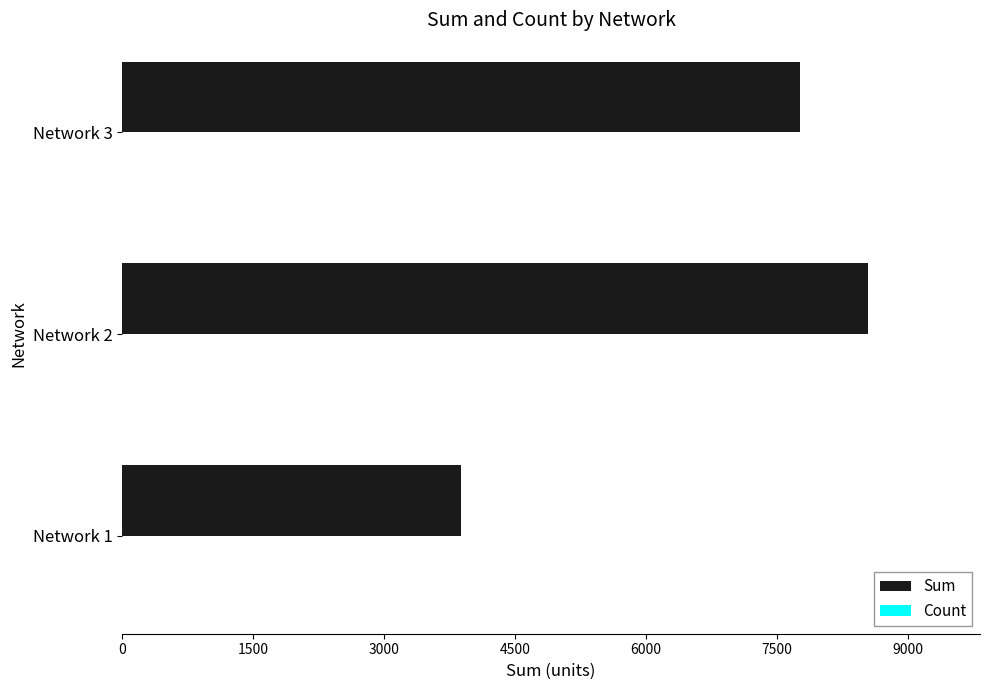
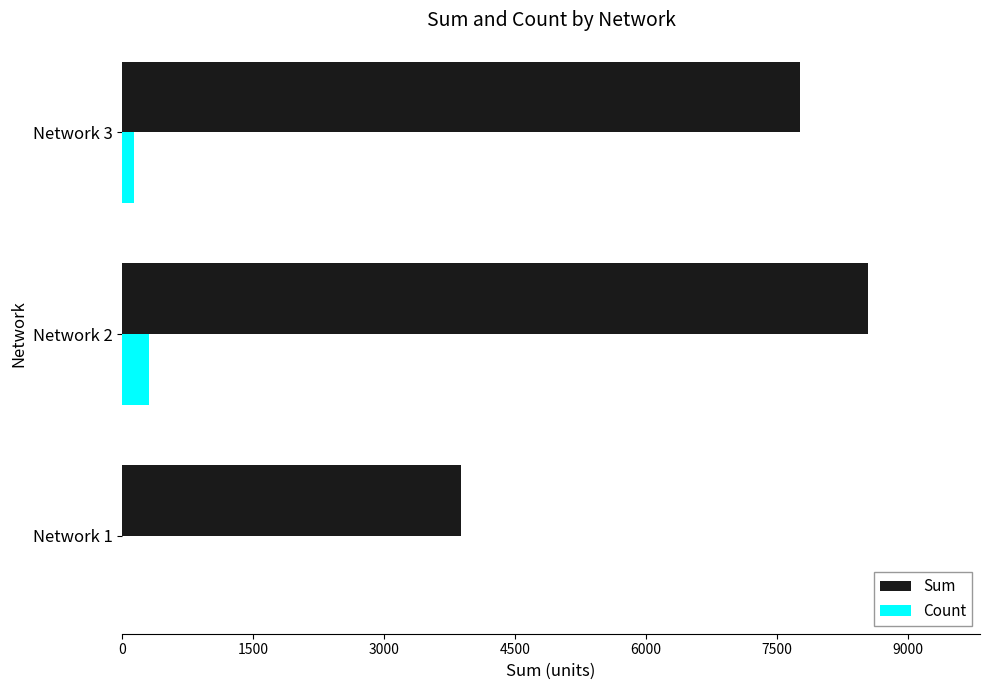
Count, Network 3: 0 -> 100
Count, Network 2: 0 -> 300
